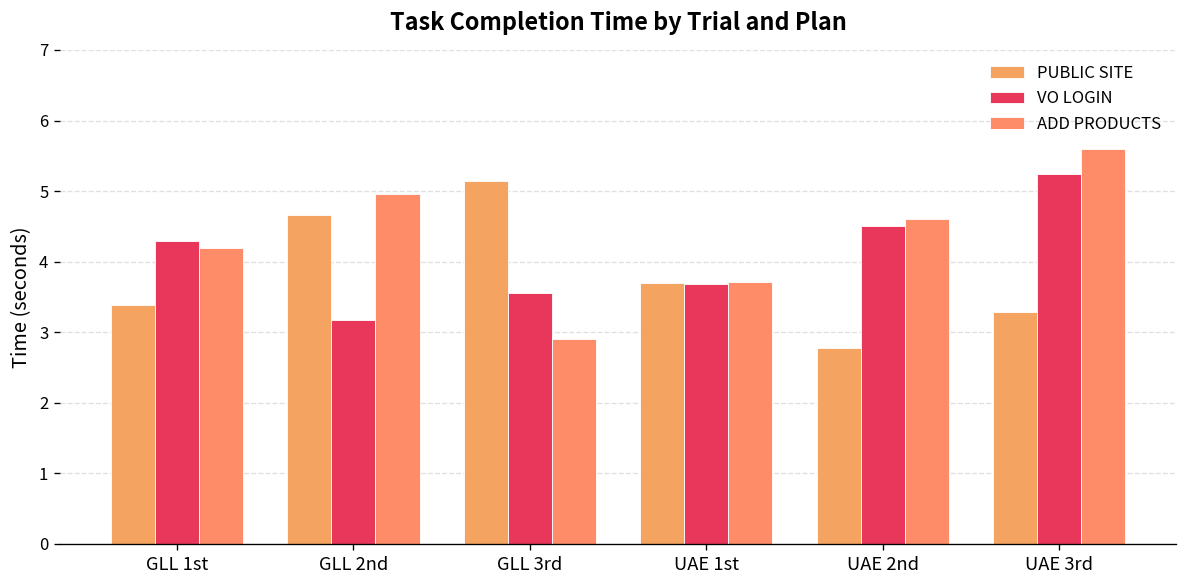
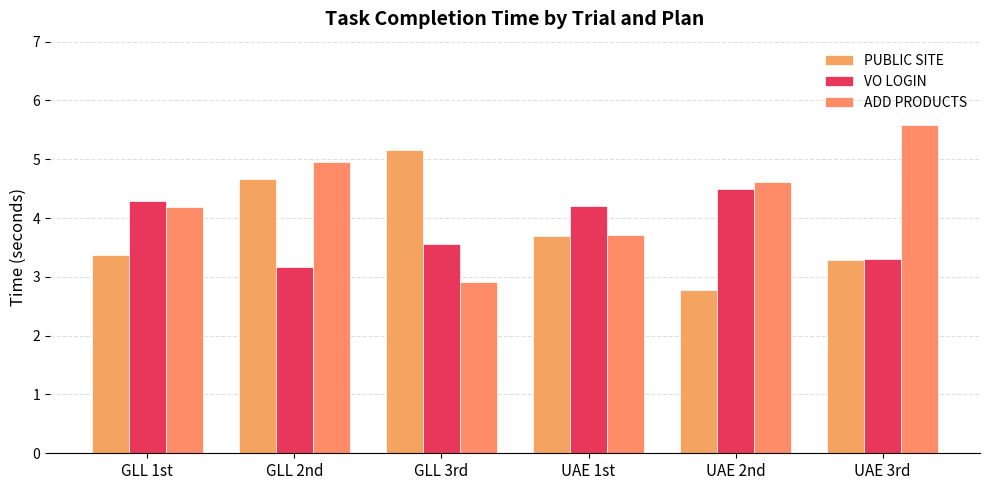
VO LOGIN, UAE 1st: 3.7 -> 4.2
VO LOGIN, UAE 3rd: 5.2 -> 3.3
